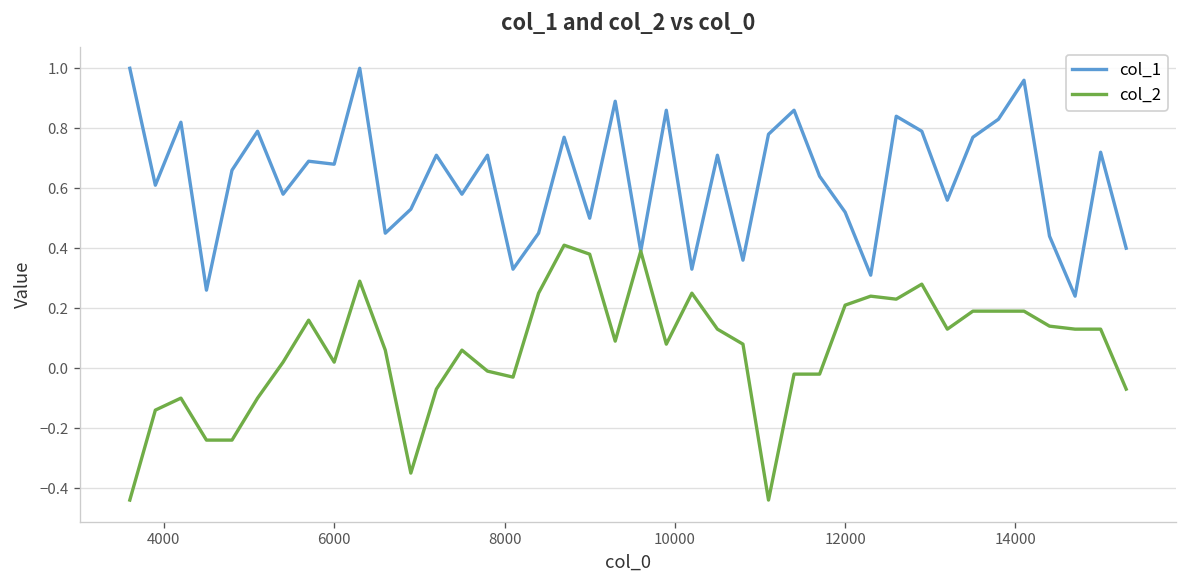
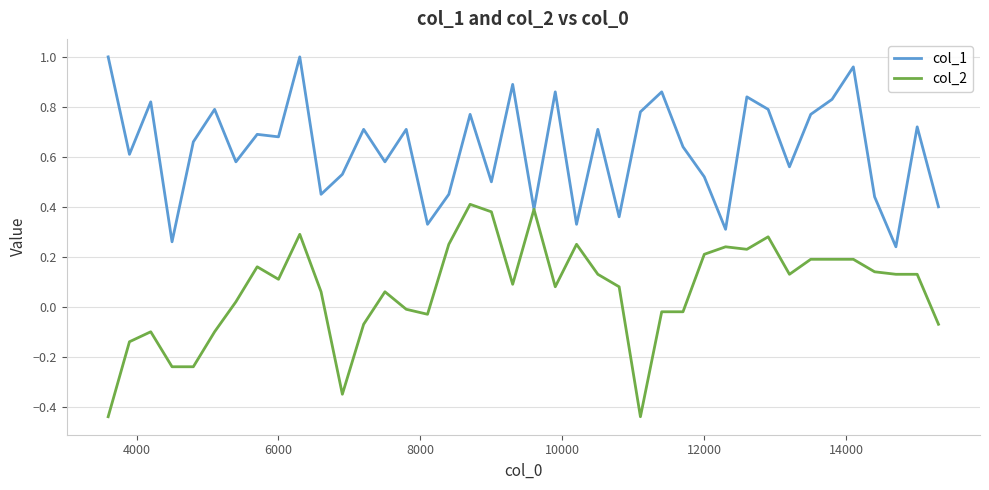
col_2, 6000: 0.02 -> 0.11
